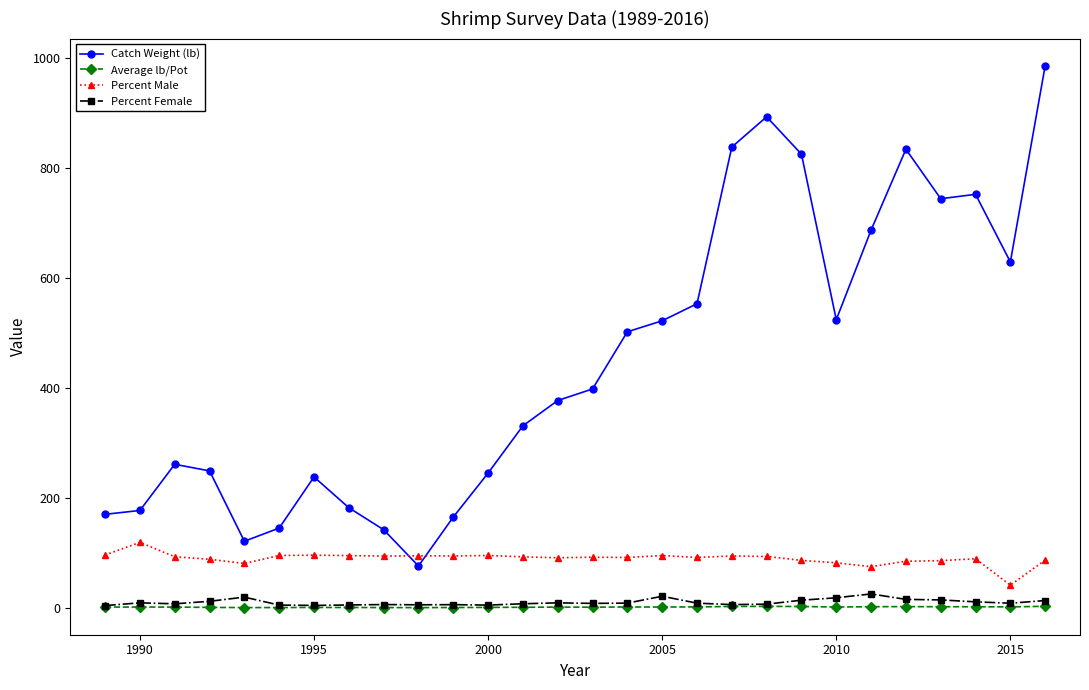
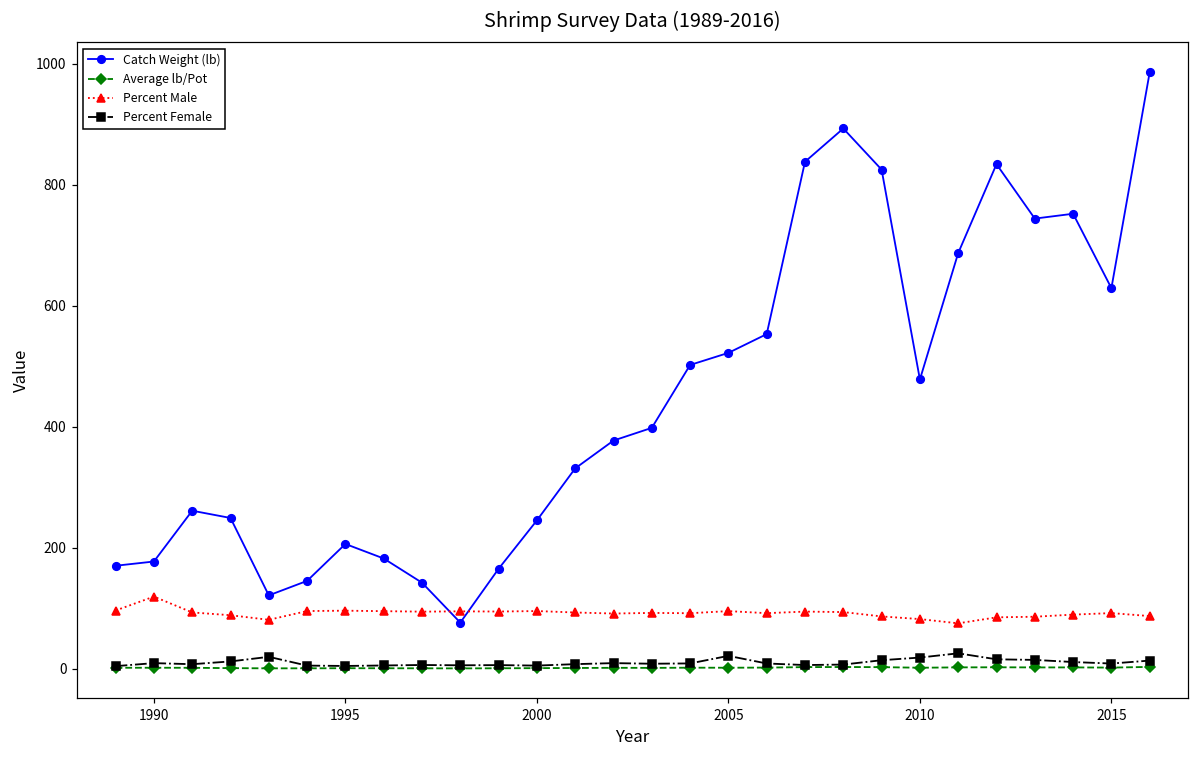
Catch Weight (lb), 1995: 240 -> 210
Catch Weight (lb), 2010: 520 -> 480
Percent Male, 2015: 40 -> 90
